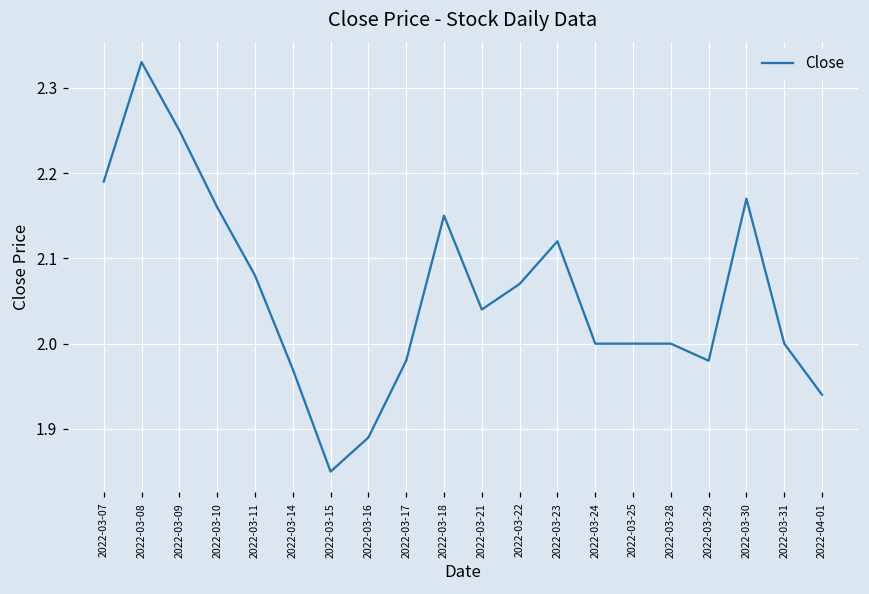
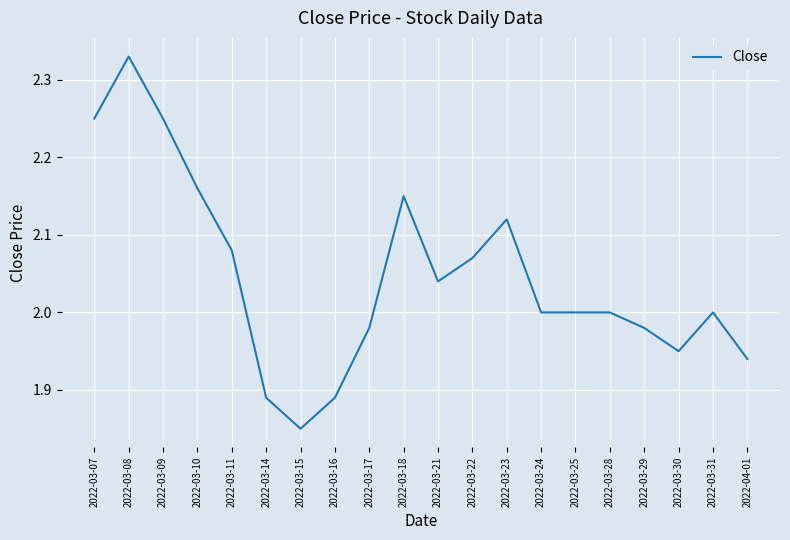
2022-03-07: 2.19 -> 2.25
2022-03-14: 1.97 -> 1.89
2022-03-30: 2.17 -> 1.95
